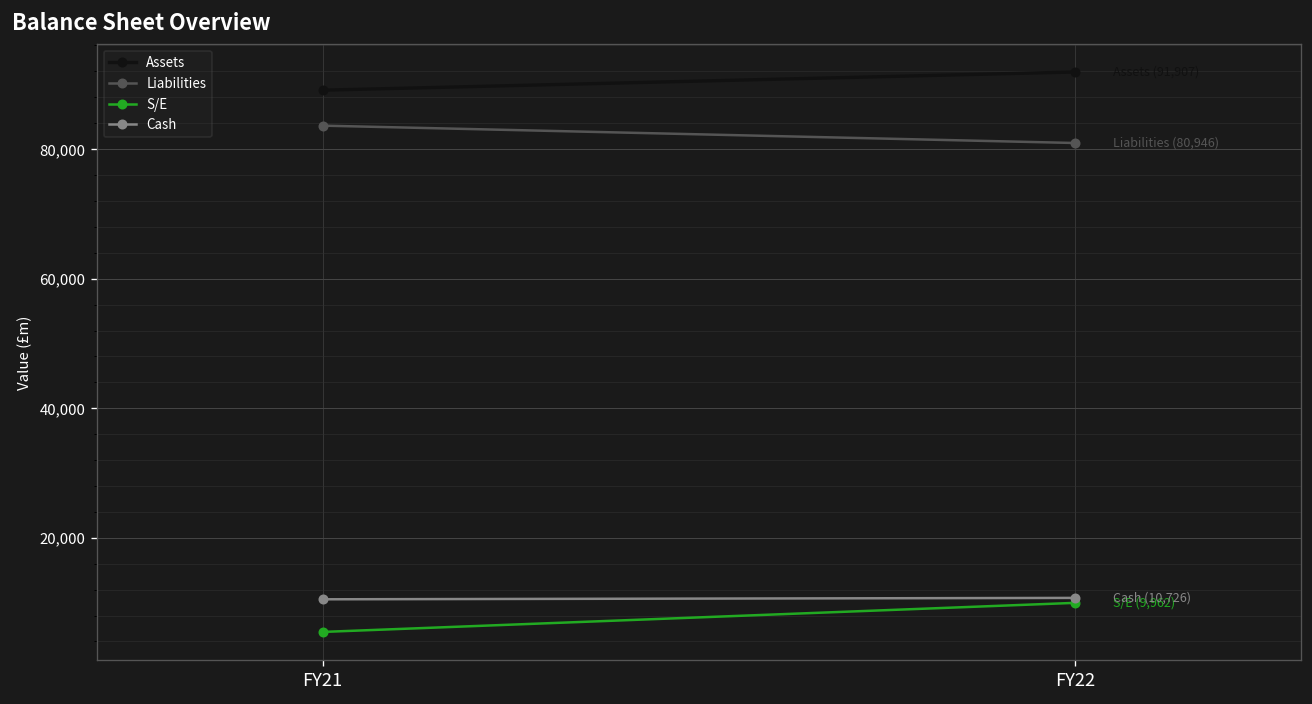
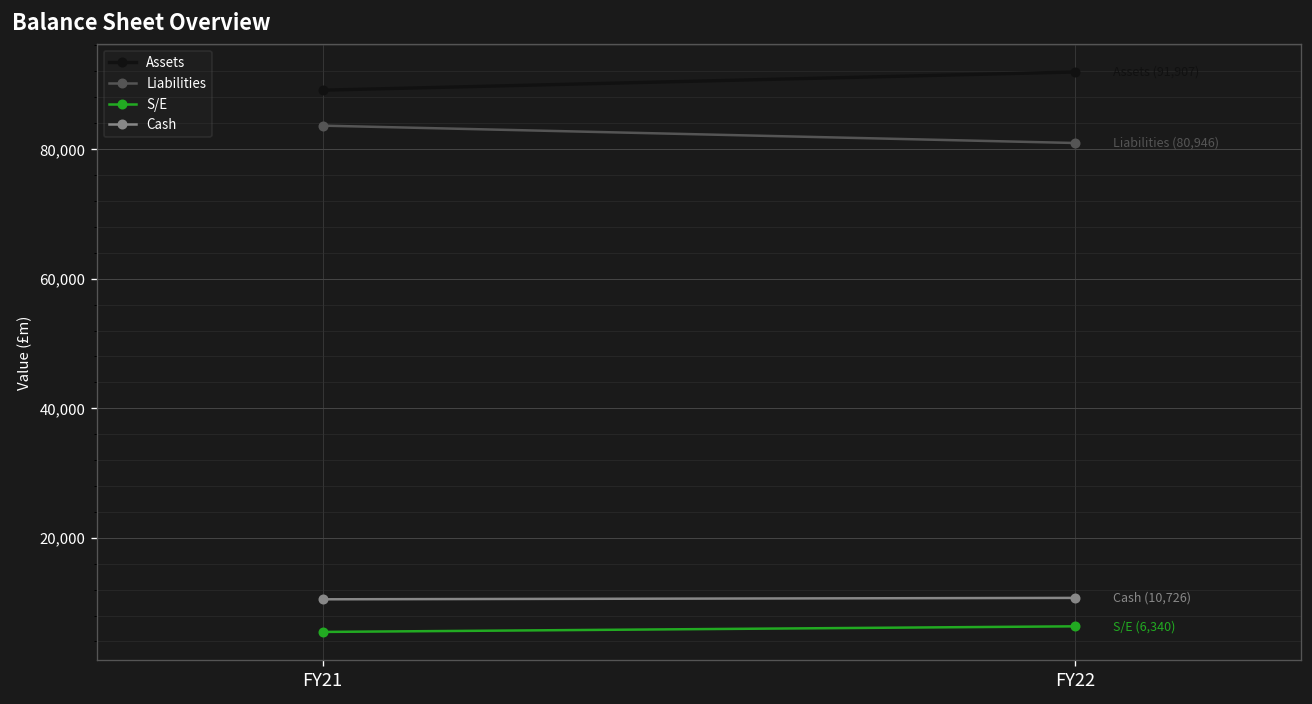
S/E, FY22: (9,962) -> (6,340)
